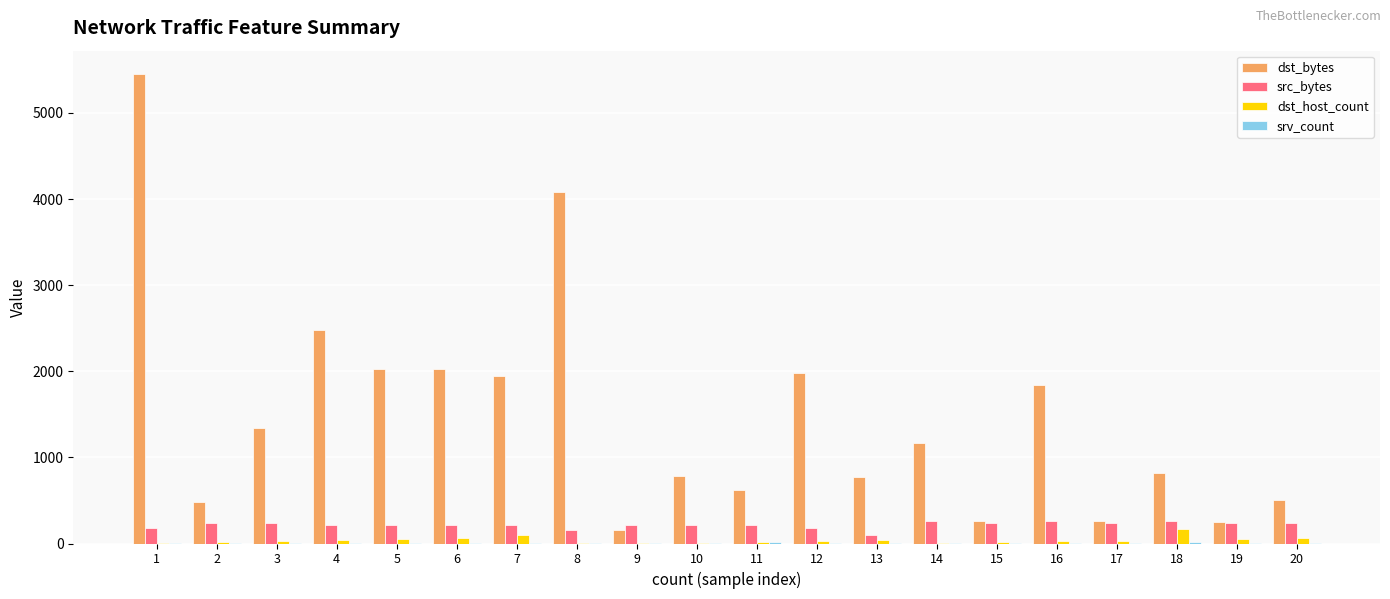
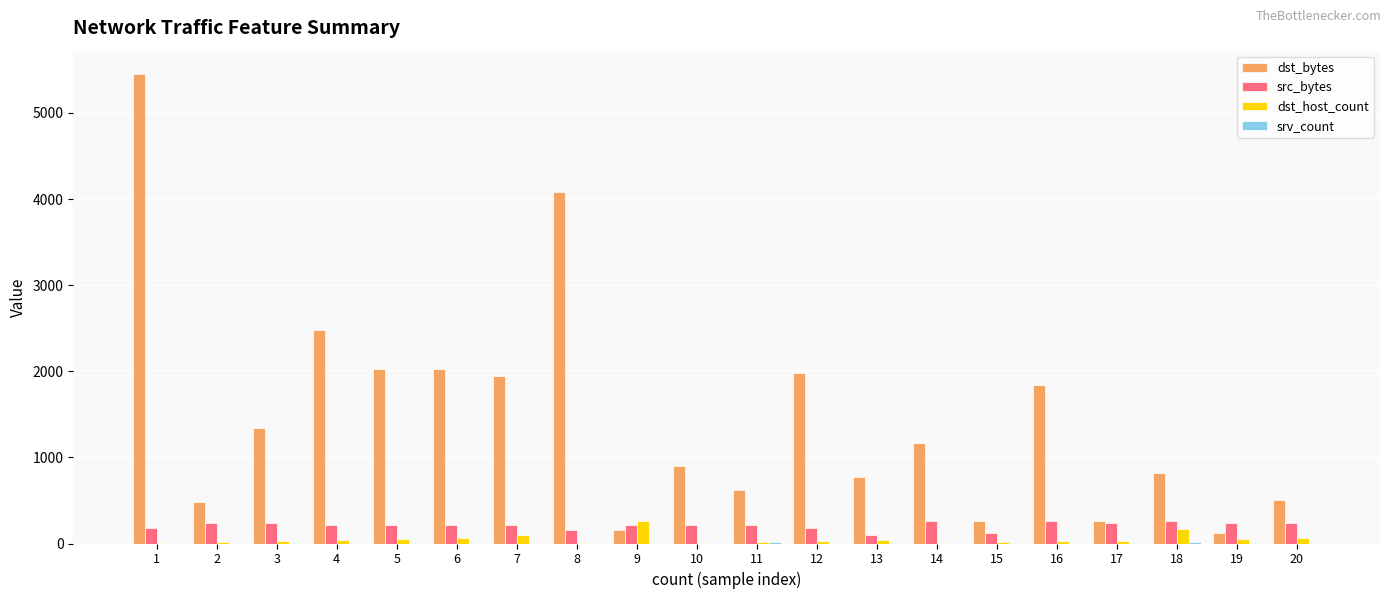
dst_host_count, 9: 0 -> 300
dst_bytes, 10: 800 -> 900
src_bytes, 15: 200 -> 100
dst_bytes, 19: 300 -> 100
